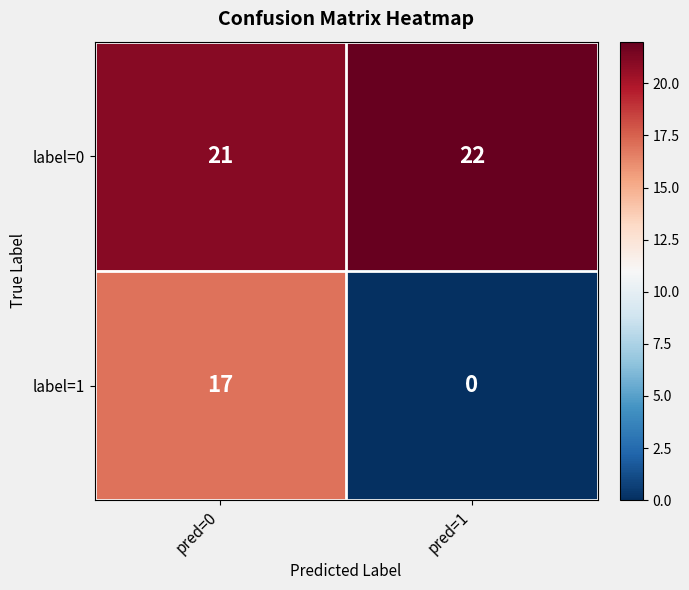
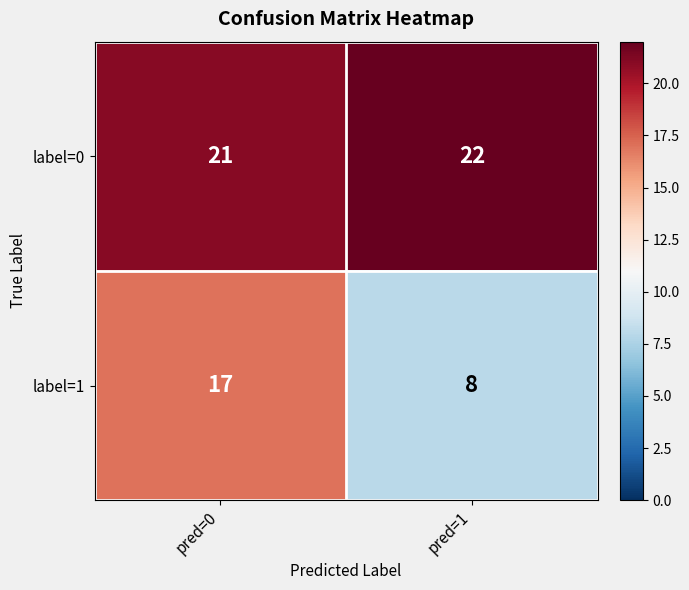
label=1, pred=1: 0 -> 8
